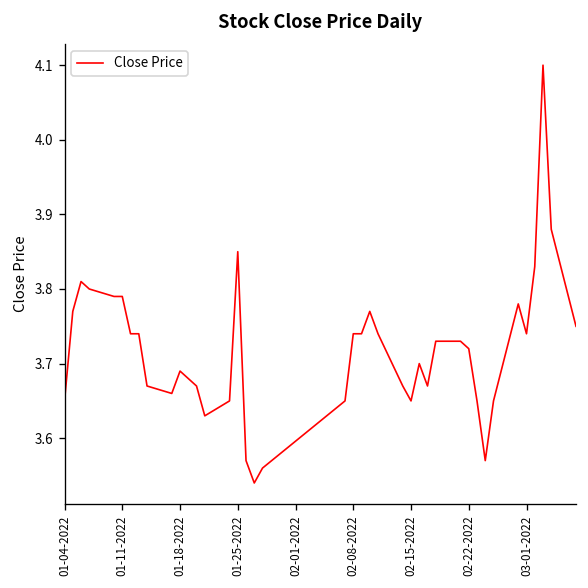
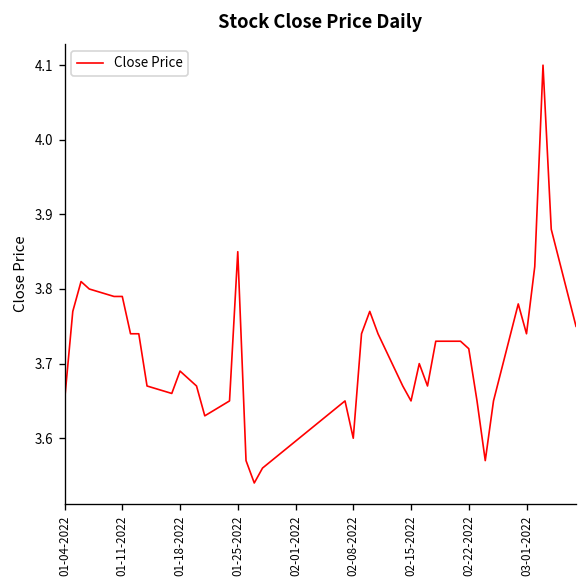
02-08-2022: 3.74 -> 3.60
